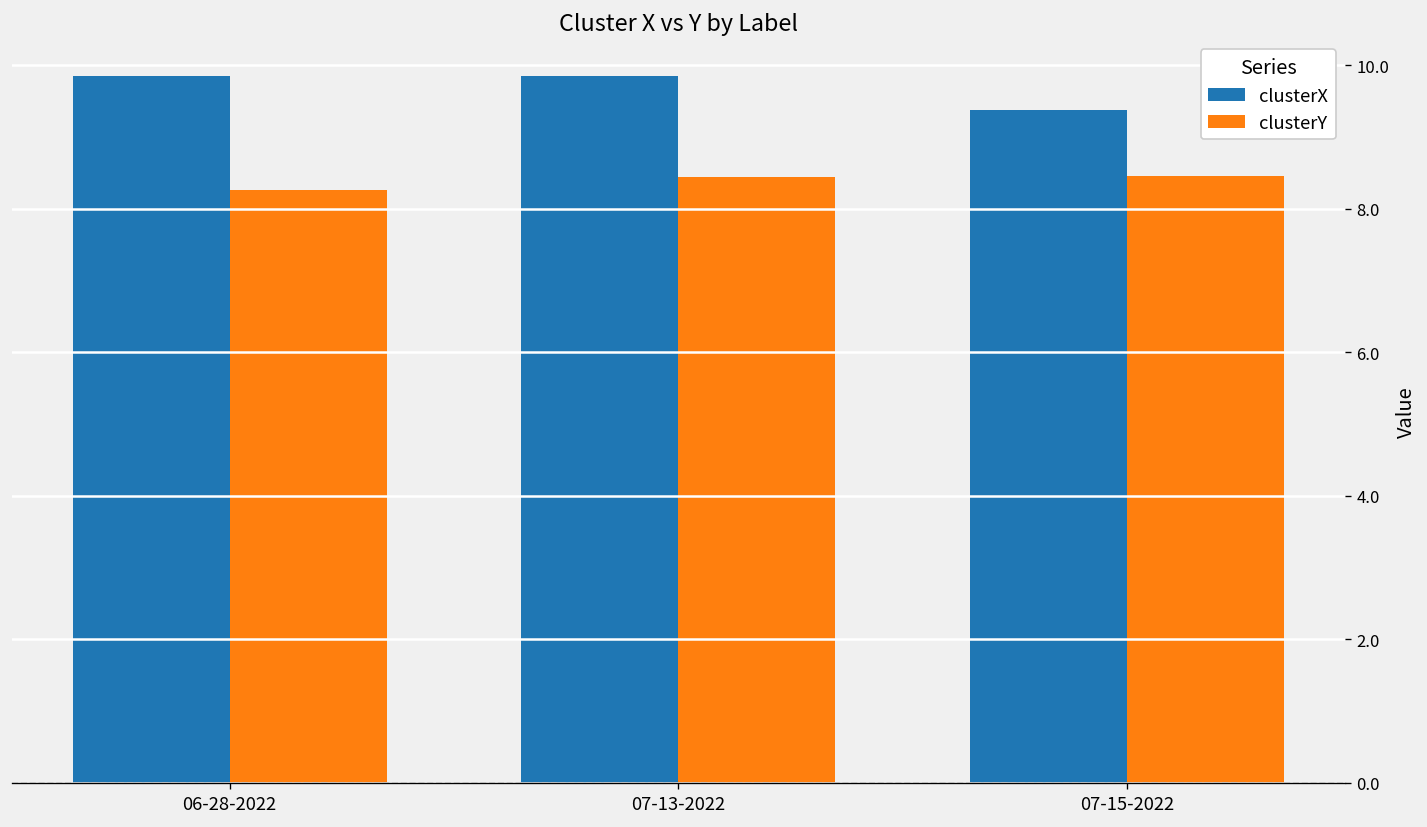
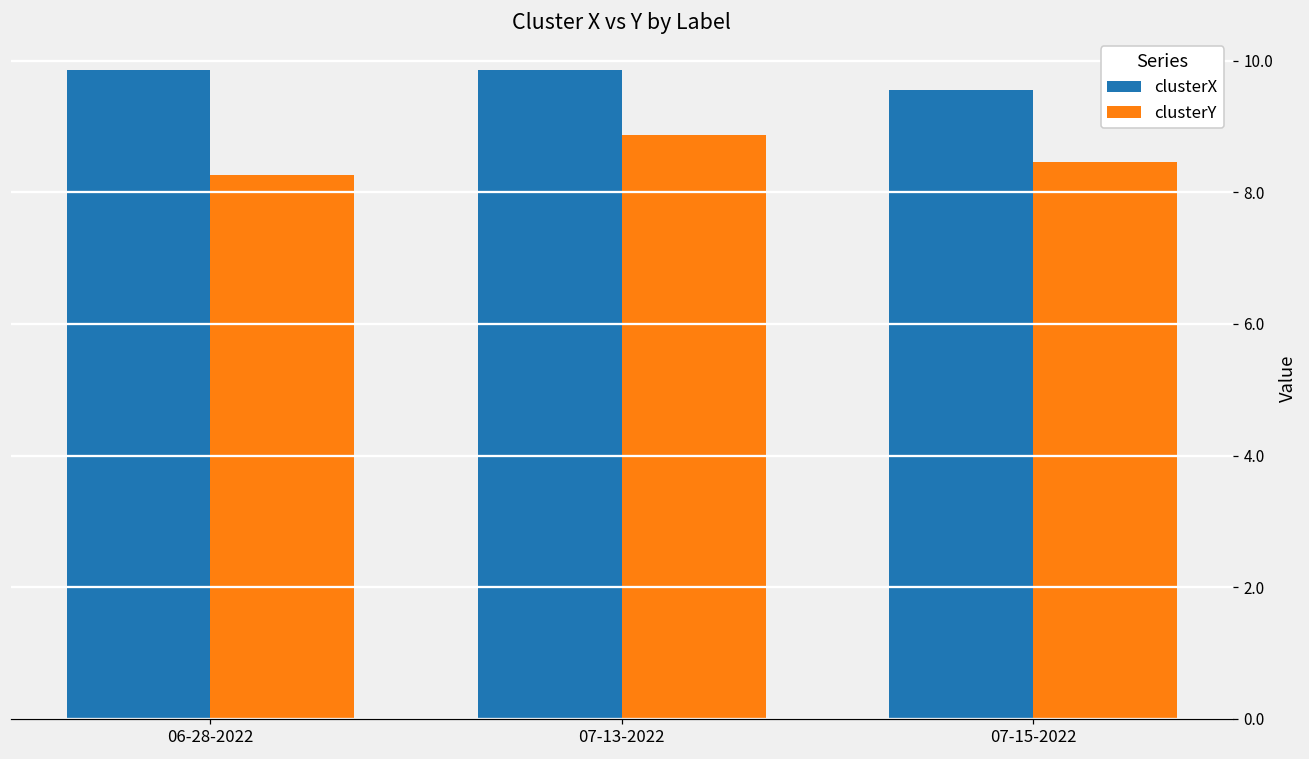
clusterY, 07-13-2022: 8.4 -> 8.9
clusterX, 07-15-2022: 9.4 -> 9.6
